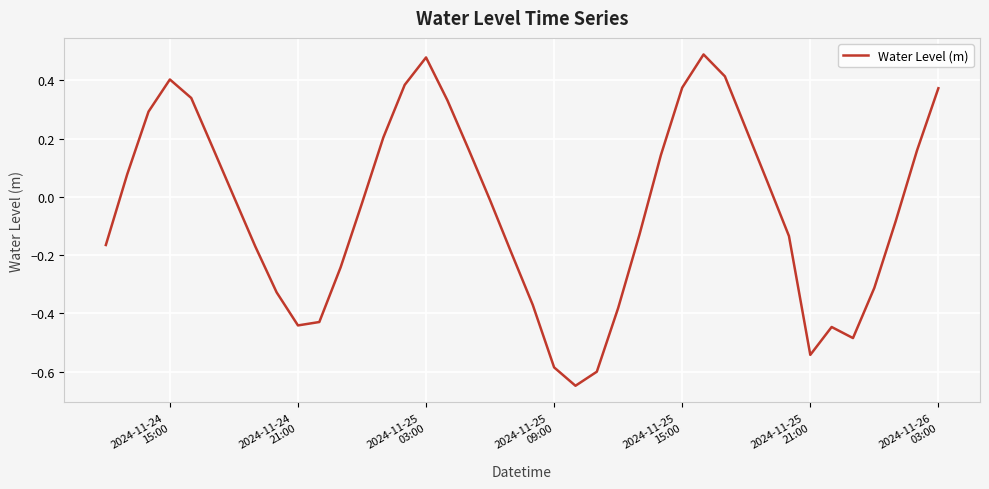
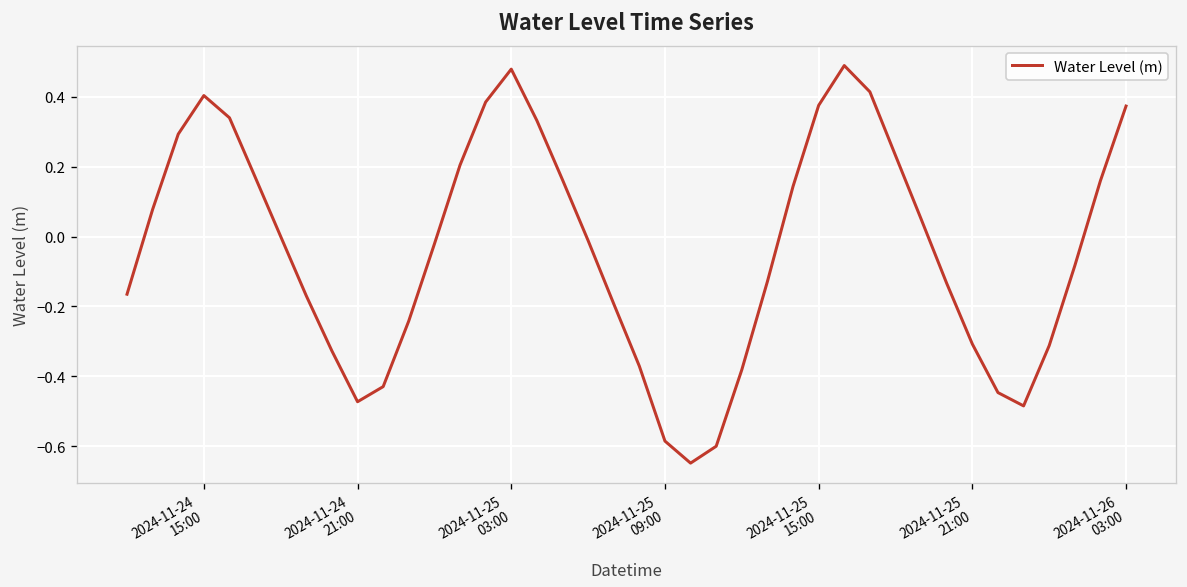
2024-11-24 21:00: -0.44 -> -0.47
2024-11-25 21:00: -0.54 -> -0.31
